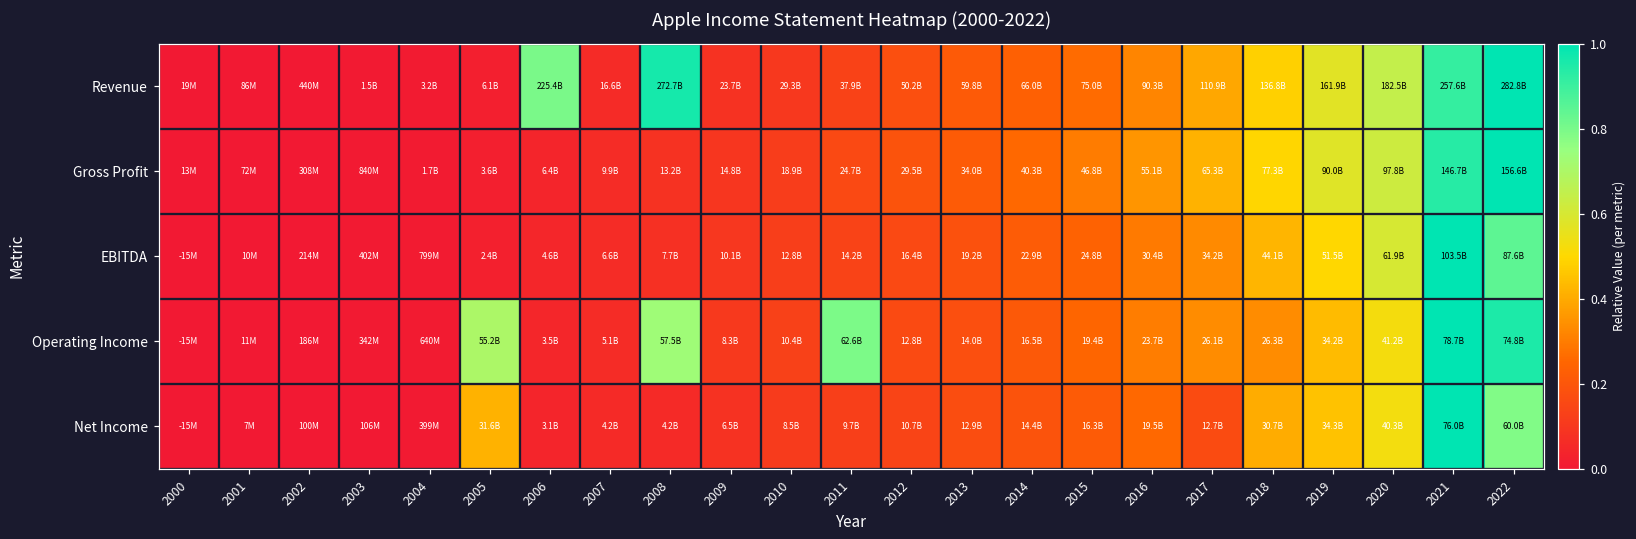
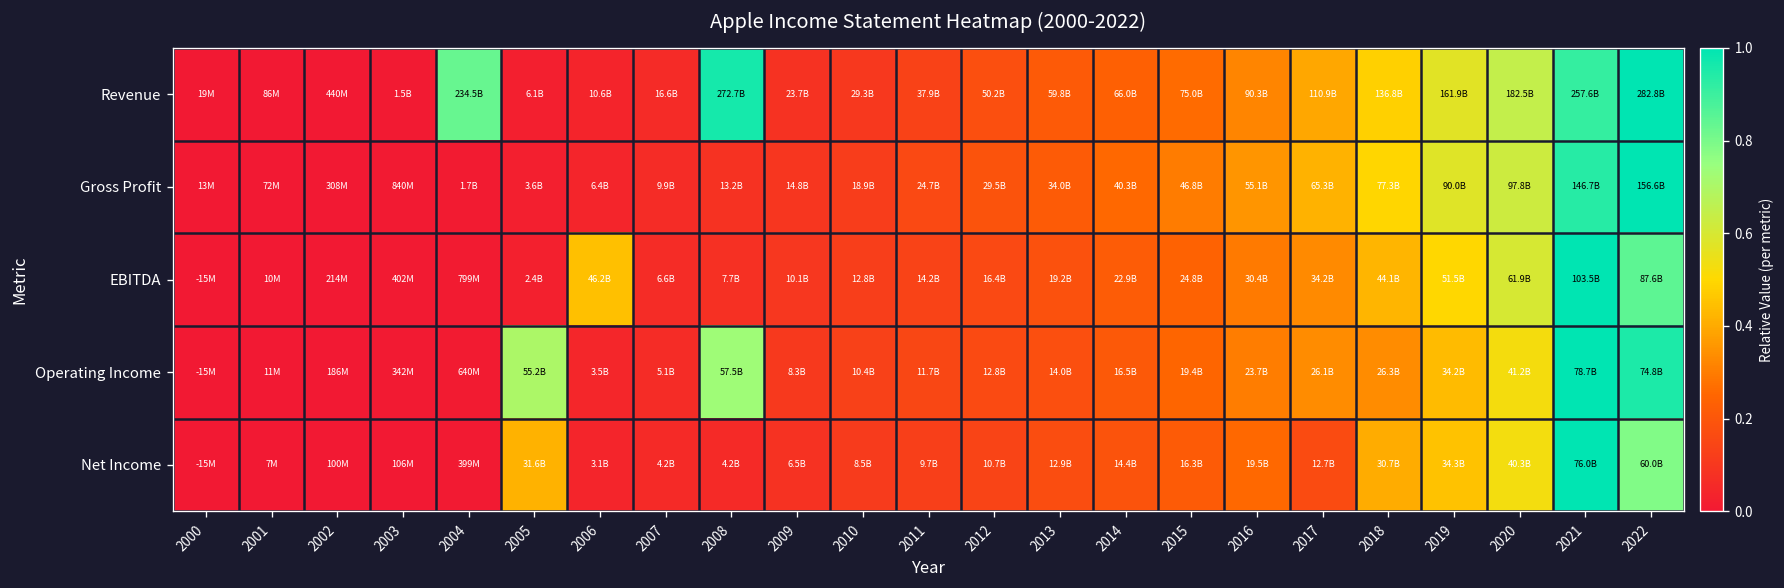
Revenue, 2004: 3.2B -> 234.5B
Revenue, 2006: 225.4B -> 10.6B
EBITDA, 2006: 4.6B -> 46.2B
Operating Income, 2011: 62.6B -> 11.7B
